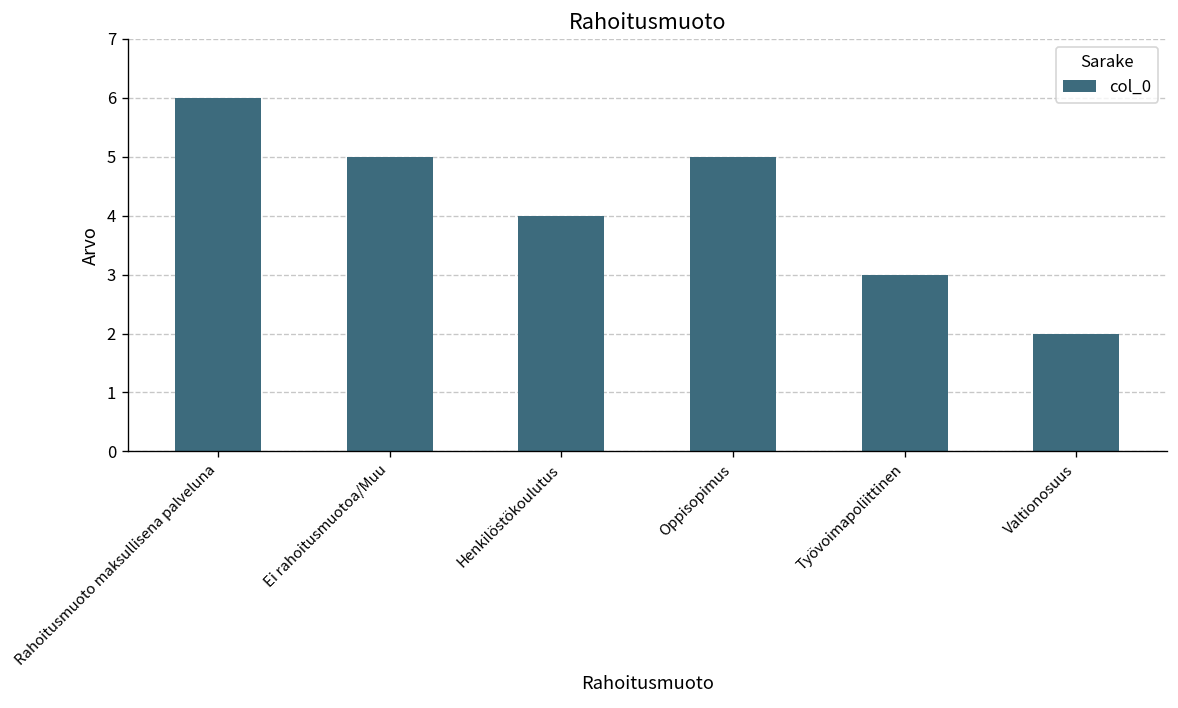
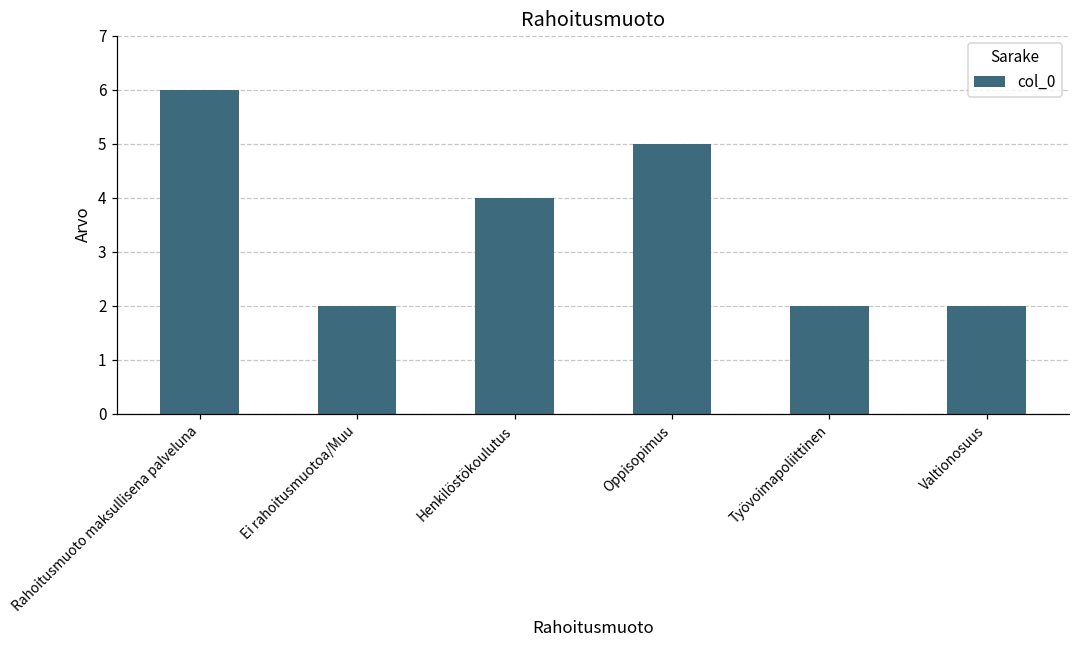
Ei rahoitusmuotoa/Muu: 5 -> 2
Työvoimapoliittinen: 3 -> 2
